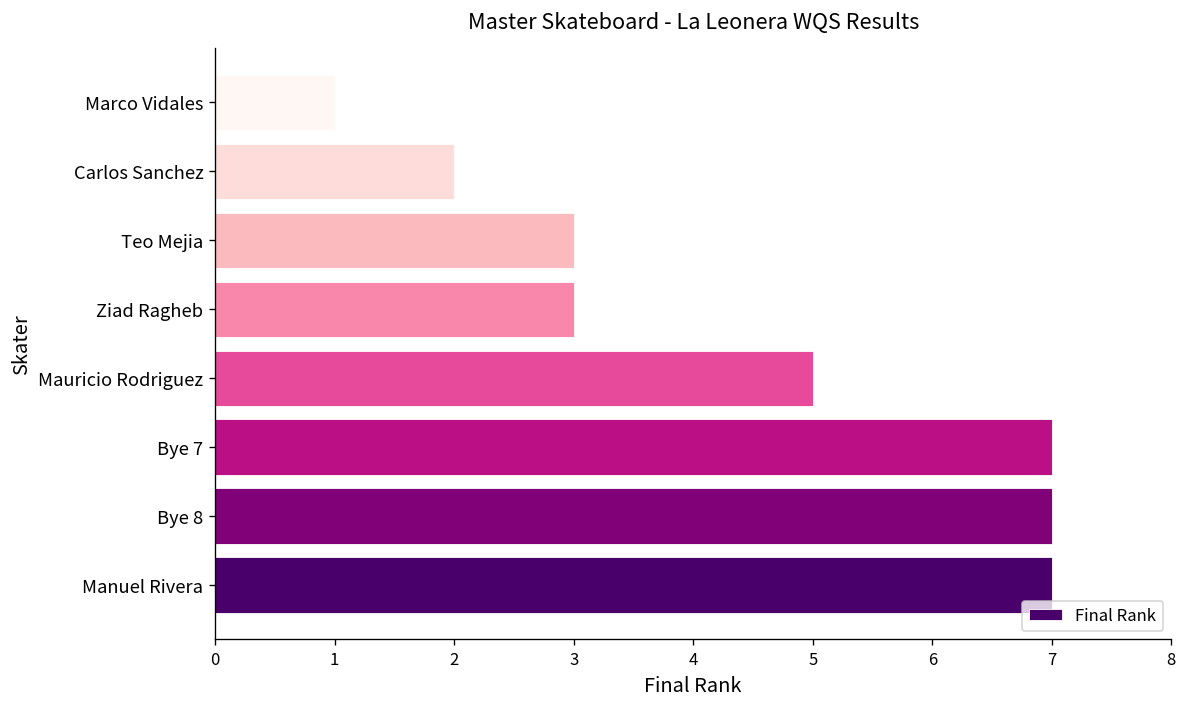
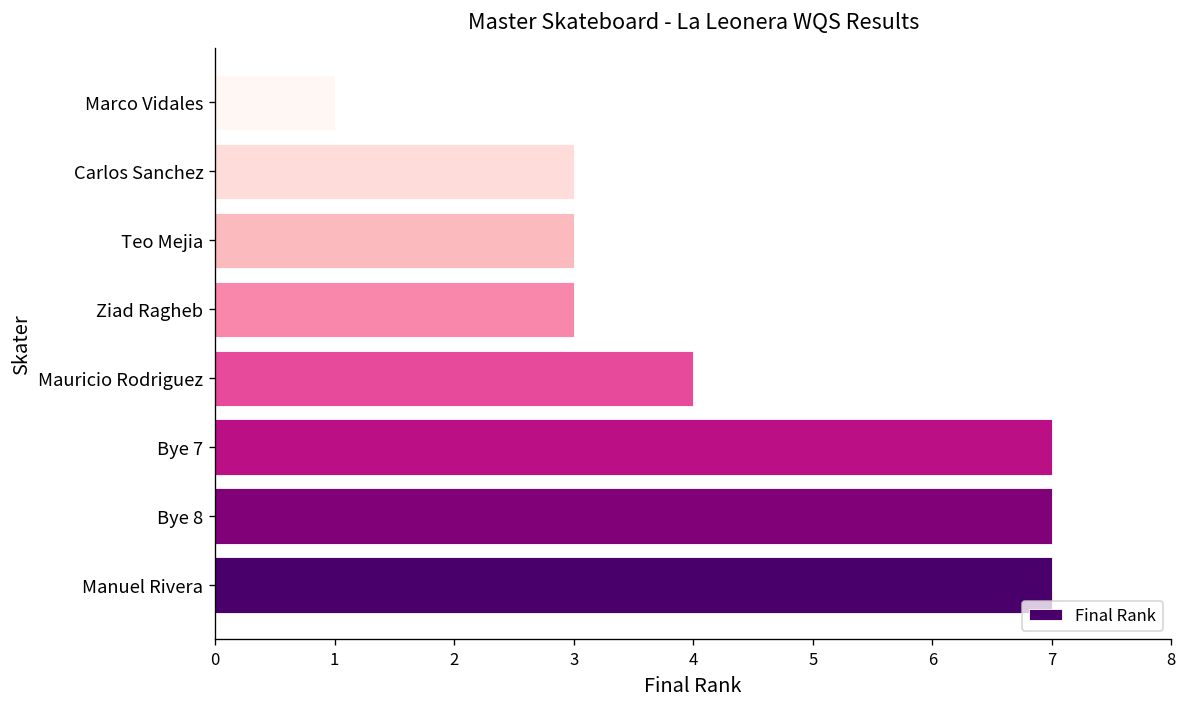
Carlos Sanchez: 2 -> 3
Mauricio Rodriguez: 5 -> 4
